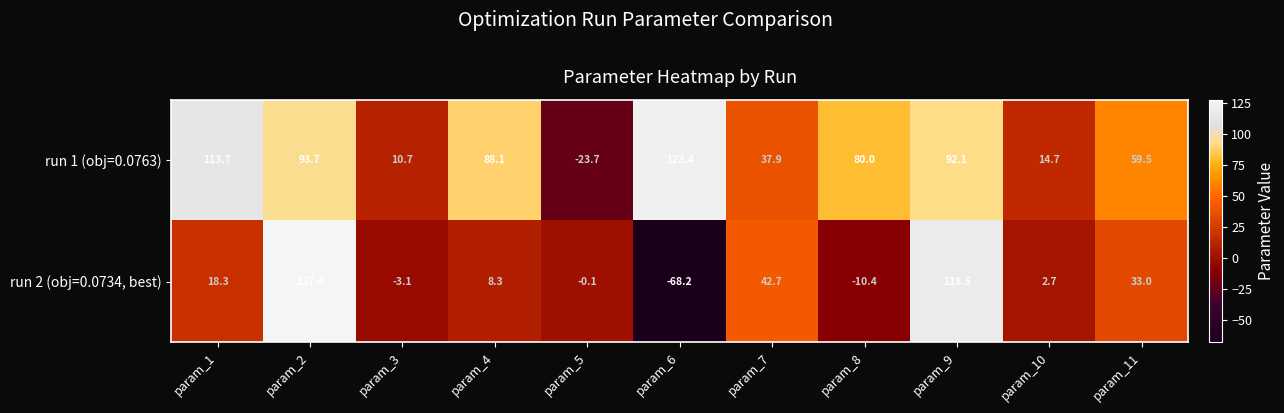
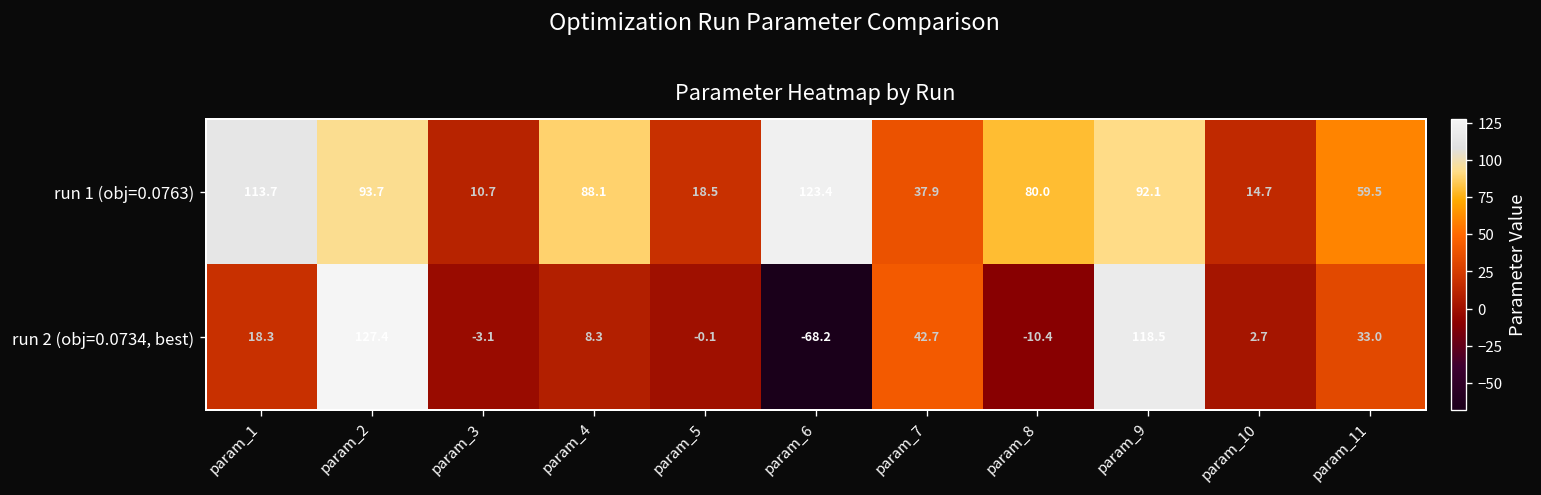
run 1 (obj=0.0763), param_5: -23.7 -> 18.5
